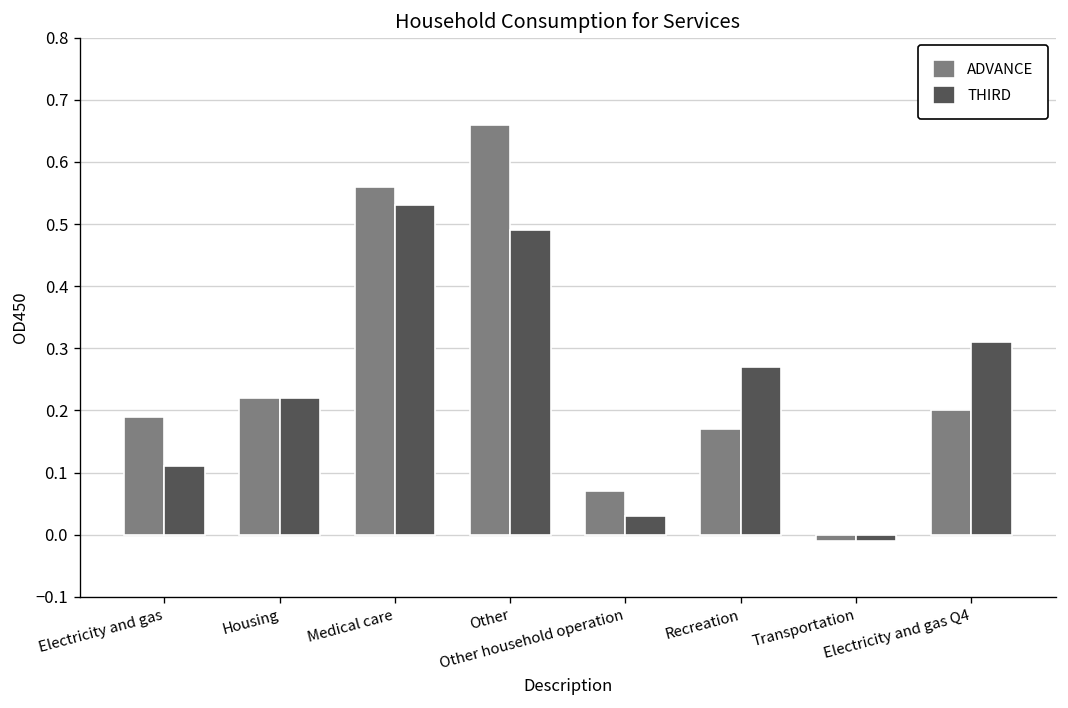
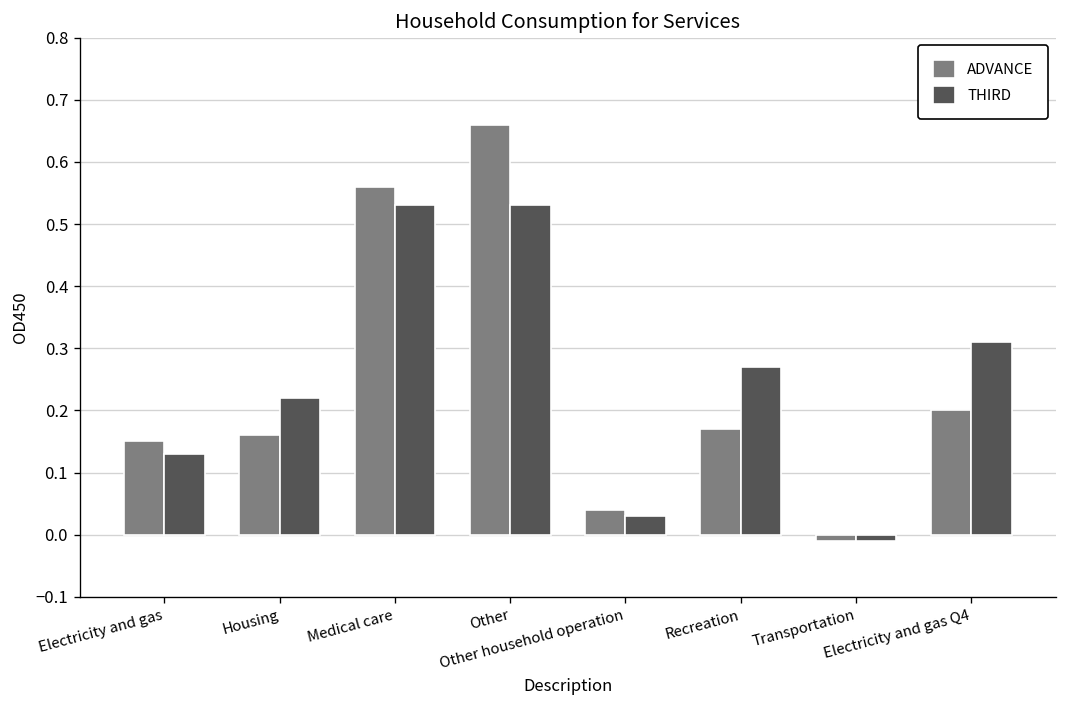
ADVANCE, Electricity and gas: 0.19 -> 0.15
THIRD, Electricity and gas: 0.11 -> 0.13
ADVANCE, Housing: 0.22 -> 0.16
THIRD, Other: 0.49 -> 0.53
ADVANCE, Other household operation: 0.07 -> 0.04
